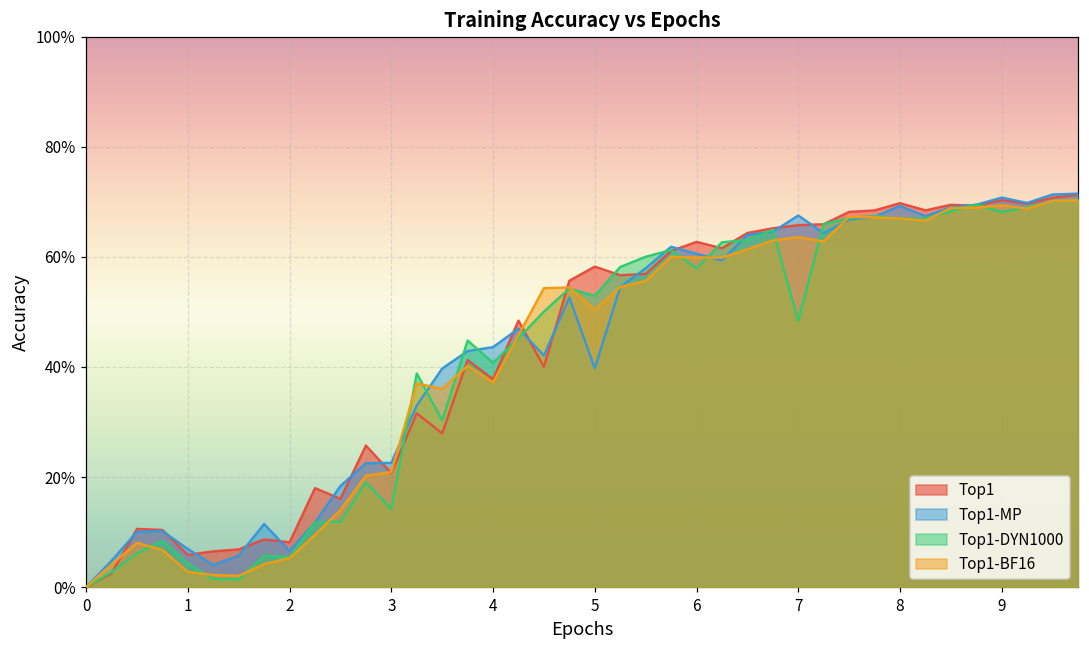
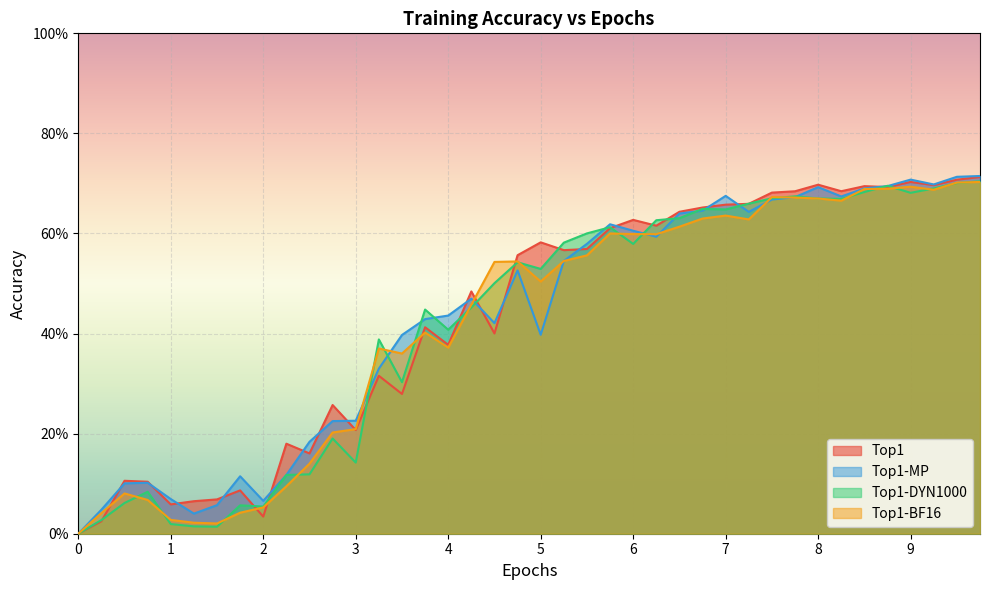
Top1-DYN1000, 1: 4% -> 2%
Top1, 2: 8% -> 3%
Top1-DYN1000, 7: 48% -> 65%
